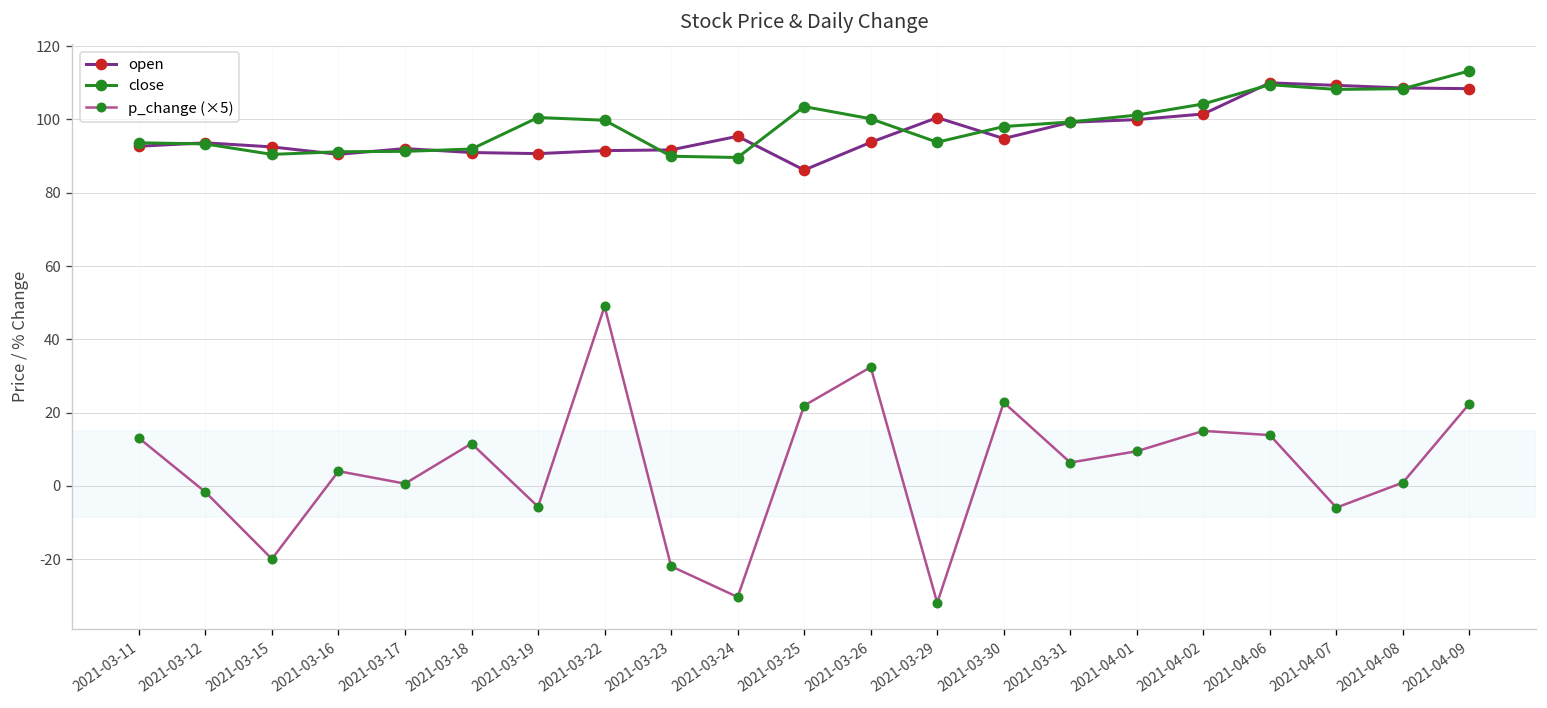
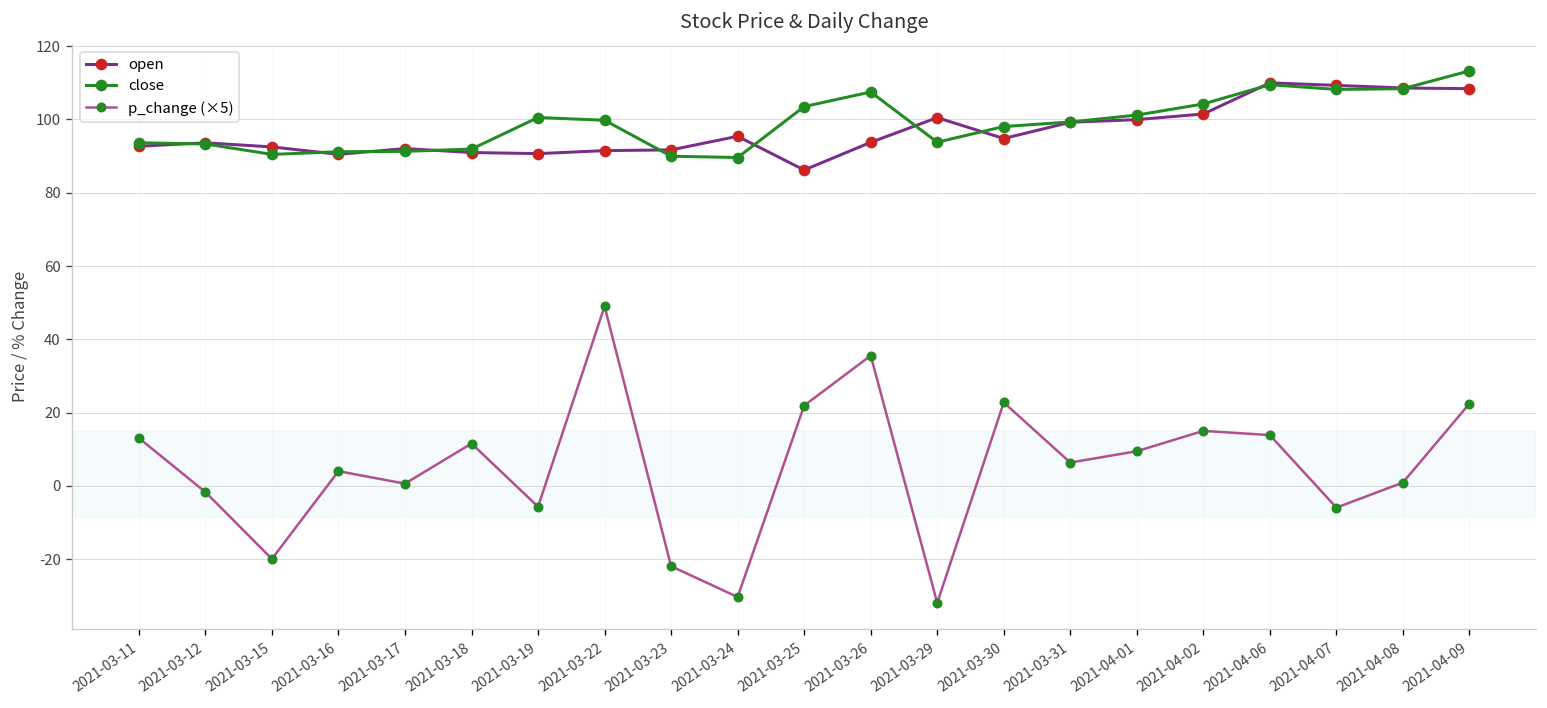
close, 2021-03-26: 100 -> 108
p_change (×5), 2021-03-26: 32 -> 36
